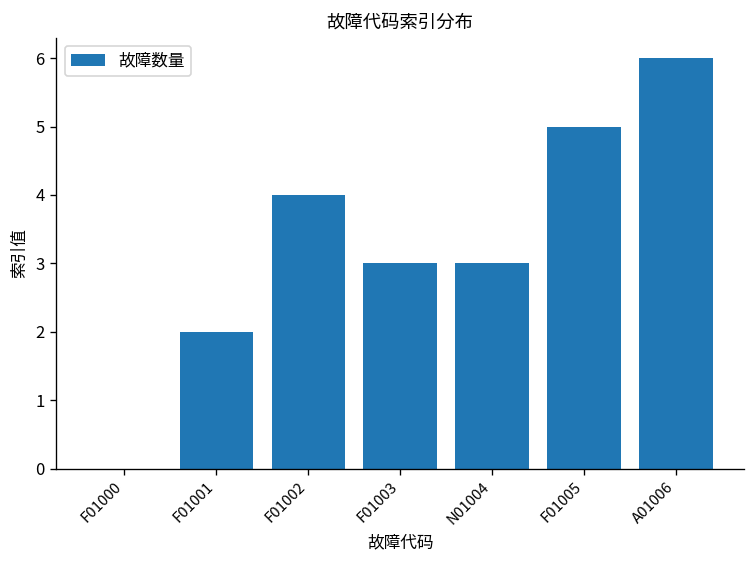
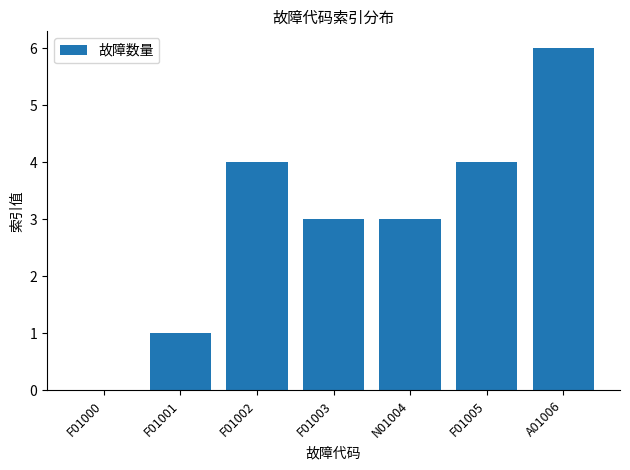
F01001: 2 -> 1
F01005: 5 -> 4
